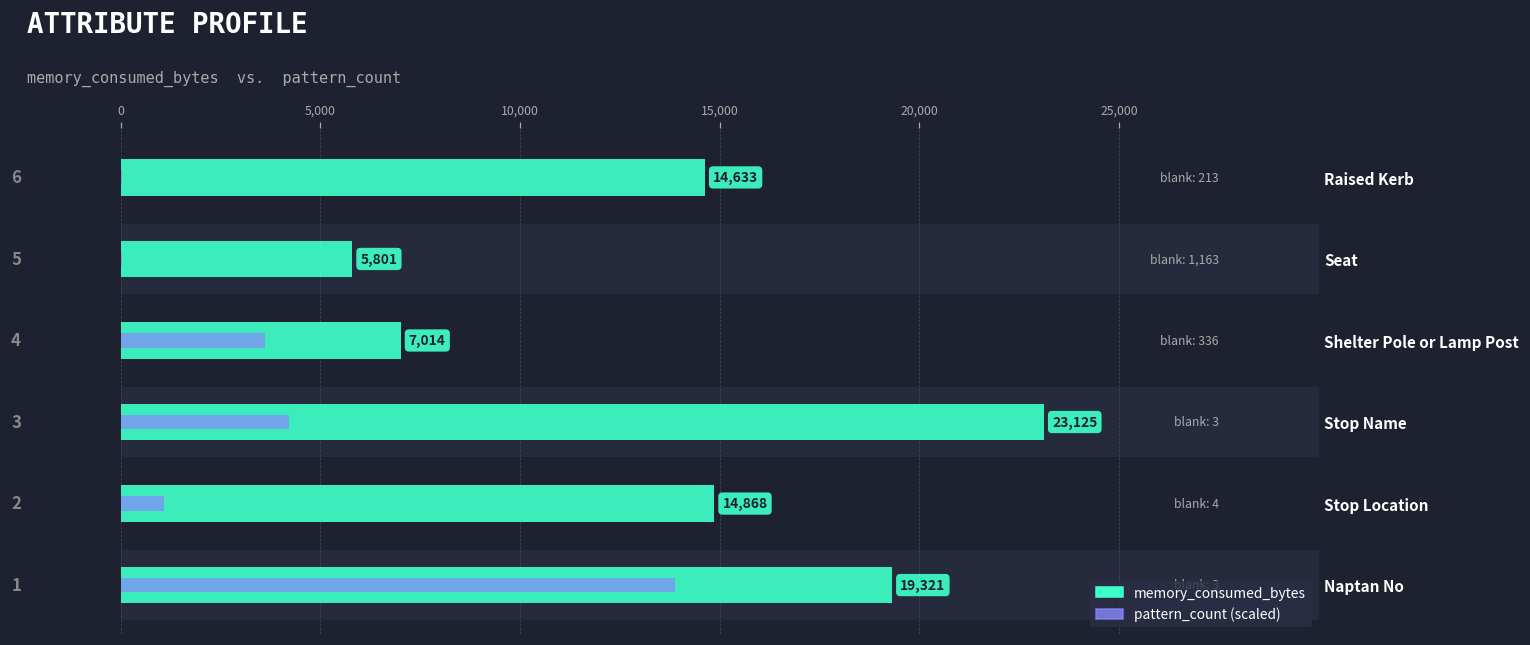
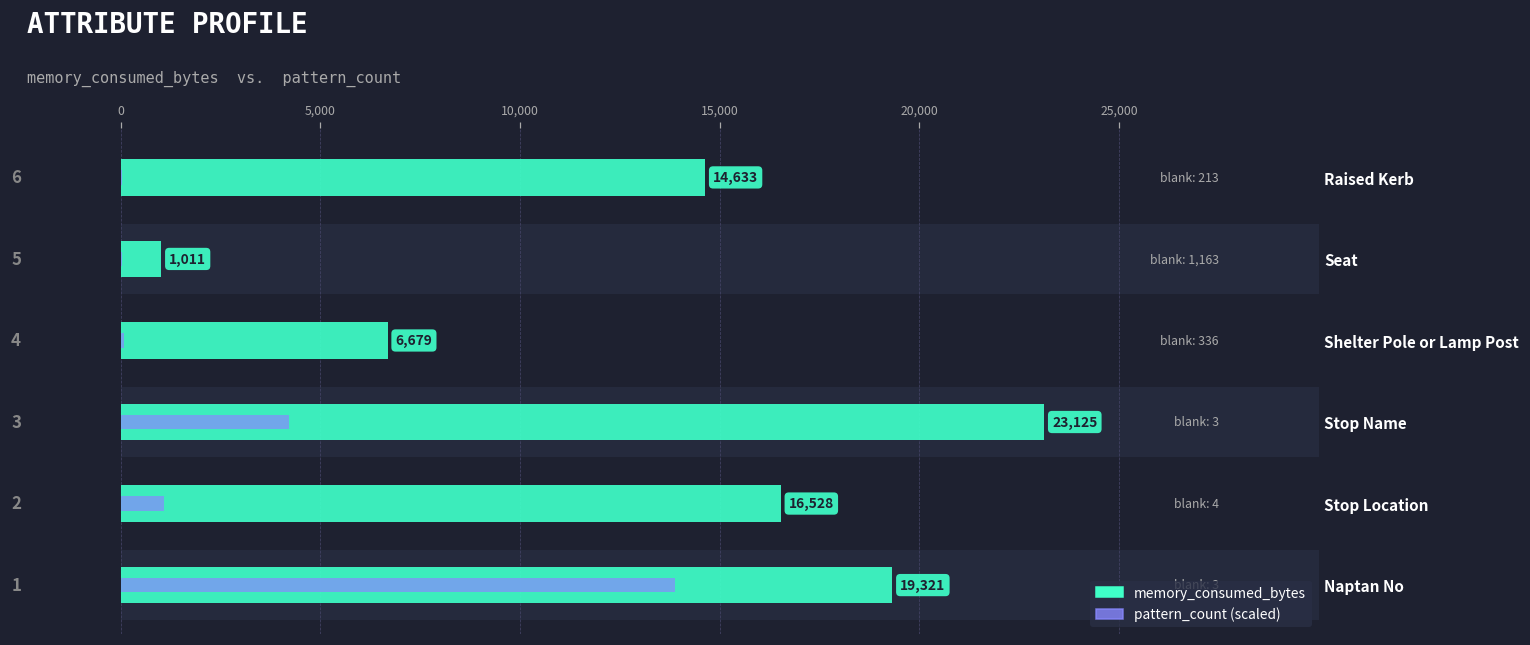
memory_consumed_bytes, Seat: 5,801 -> 1,011
memory_consumed_bytes, Shelter Pole or Lamp Post: 7,014 -> 6,679
pattern_count (scaled), Shelter Pole or Lamp Post: 3,600 -> 100
memory_consumed_bytes, Stop Location: 14,868 -> 16,528
